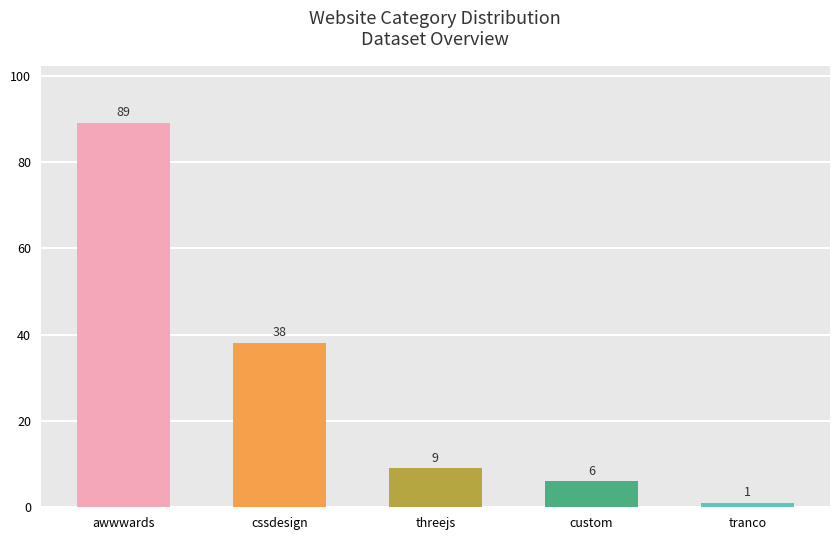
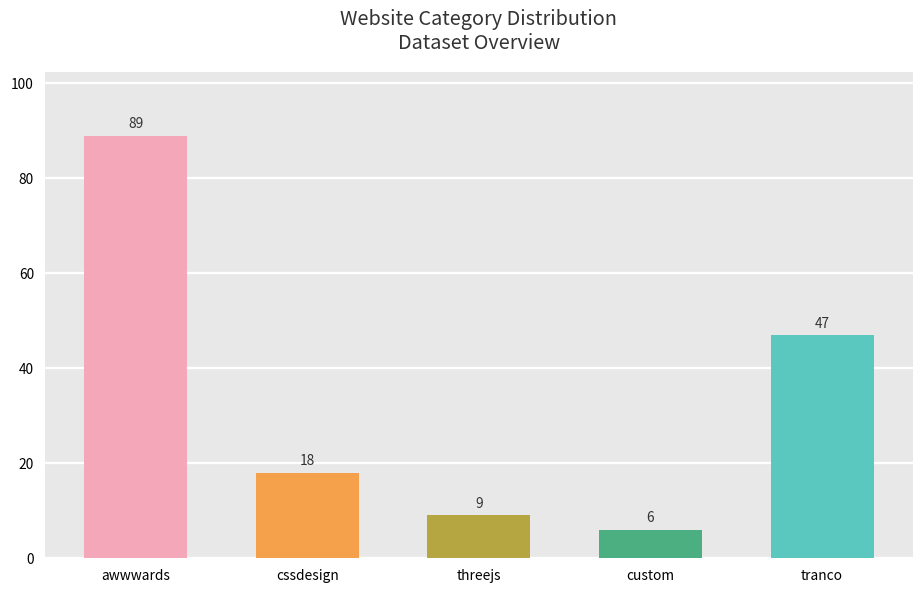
cssdesign: 38 -> 18
tranco: 1 -> 47
